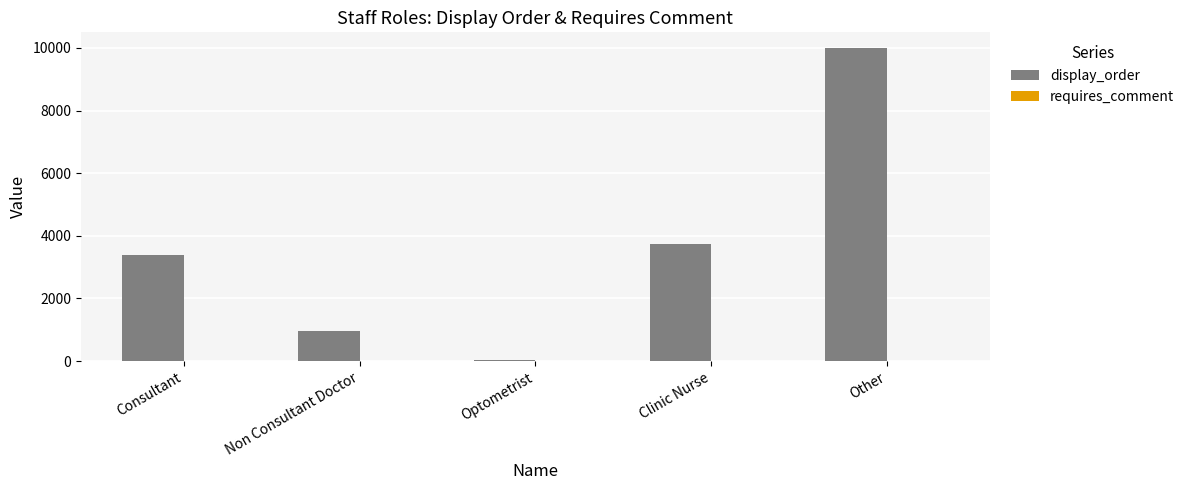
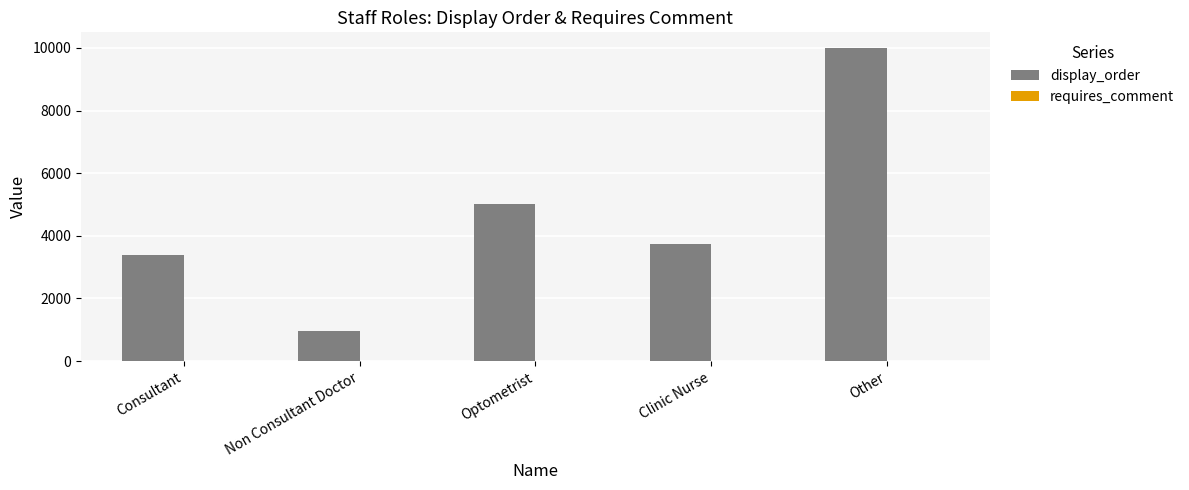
display_order, Optometrist: 0 -> 5000
